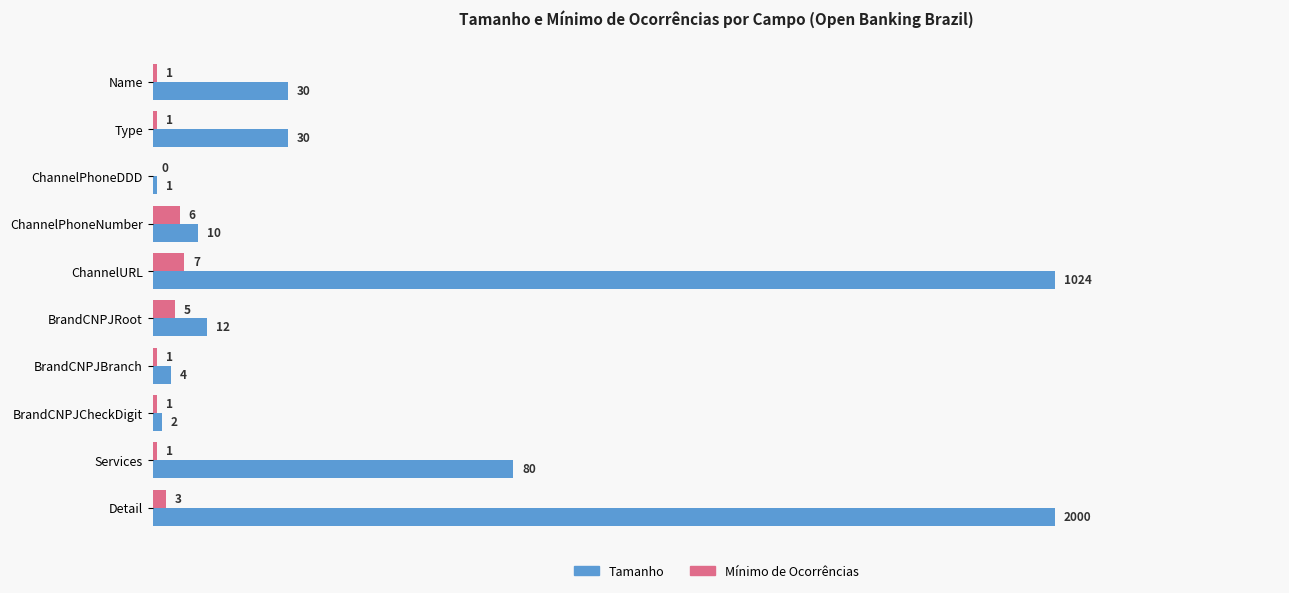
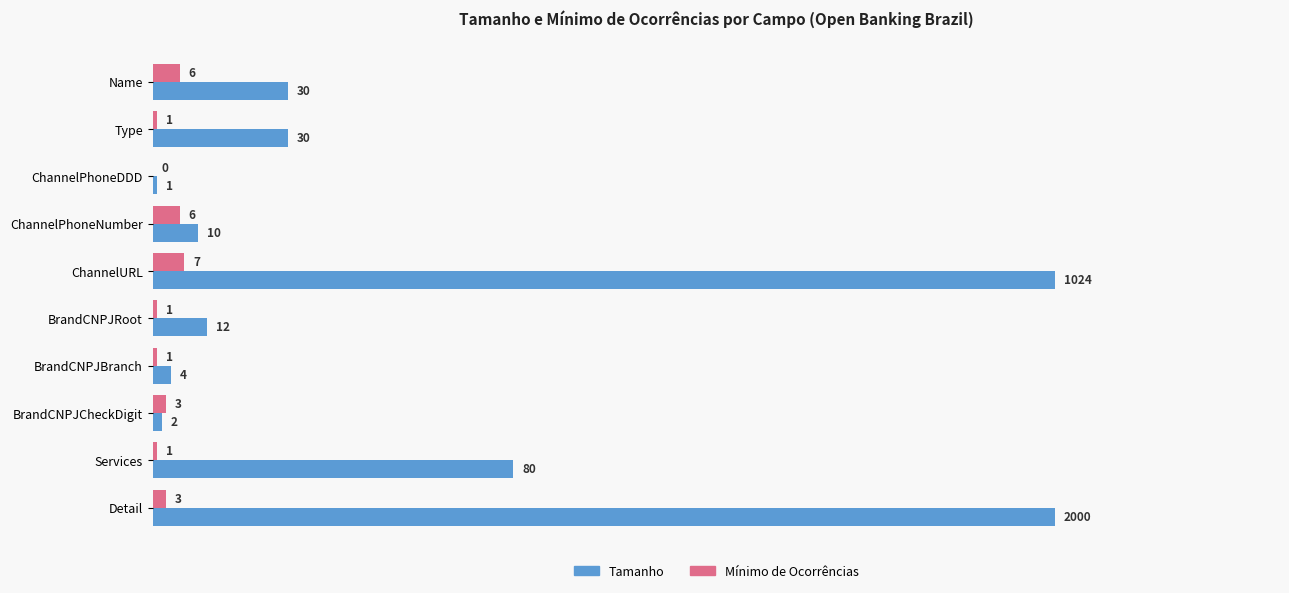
Mínimo de Ocorrências, Name: 1 -> 6
Mínimo de Ocorrências, BrandCNPJRoot: 5 -> 1
Mínimo de Ocorrências, BrandCNPJCheckDigit: 1 -> 3
